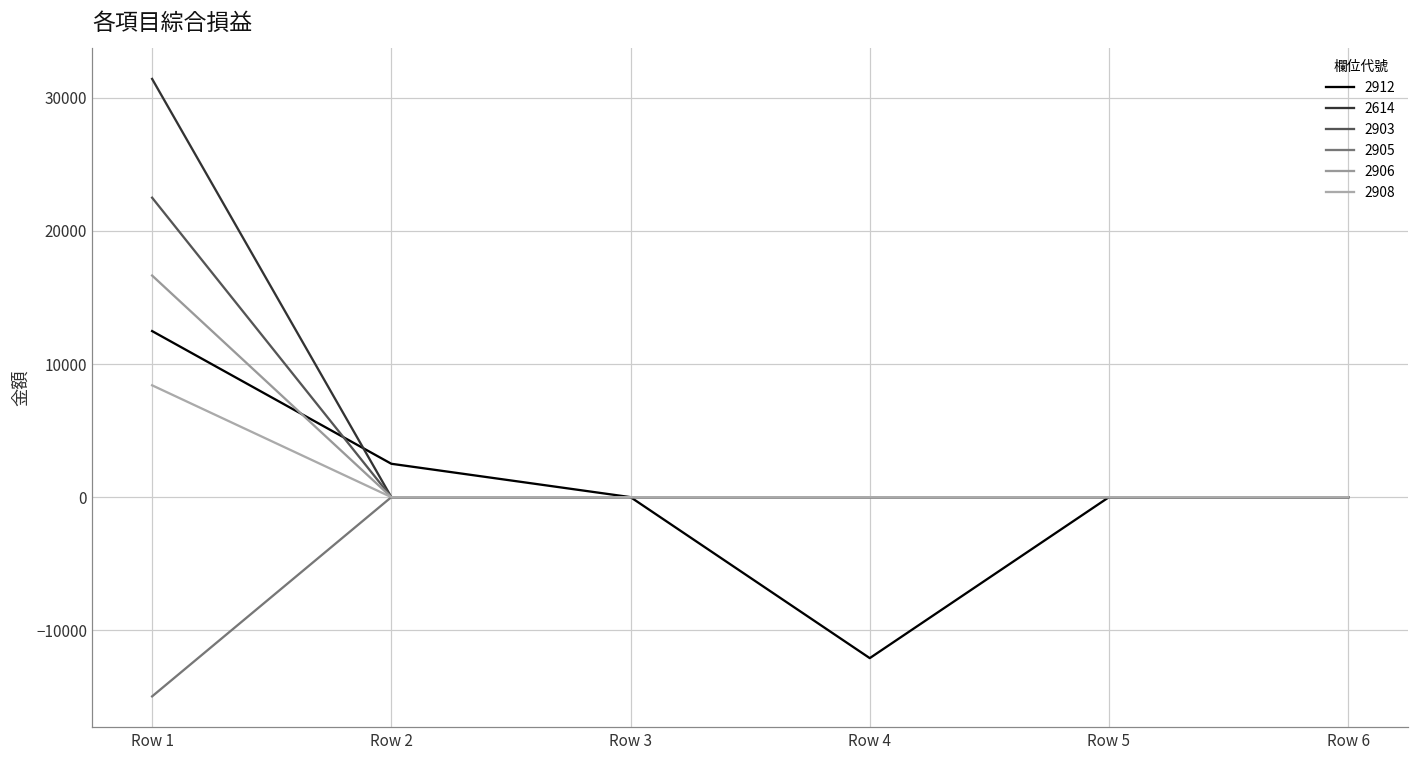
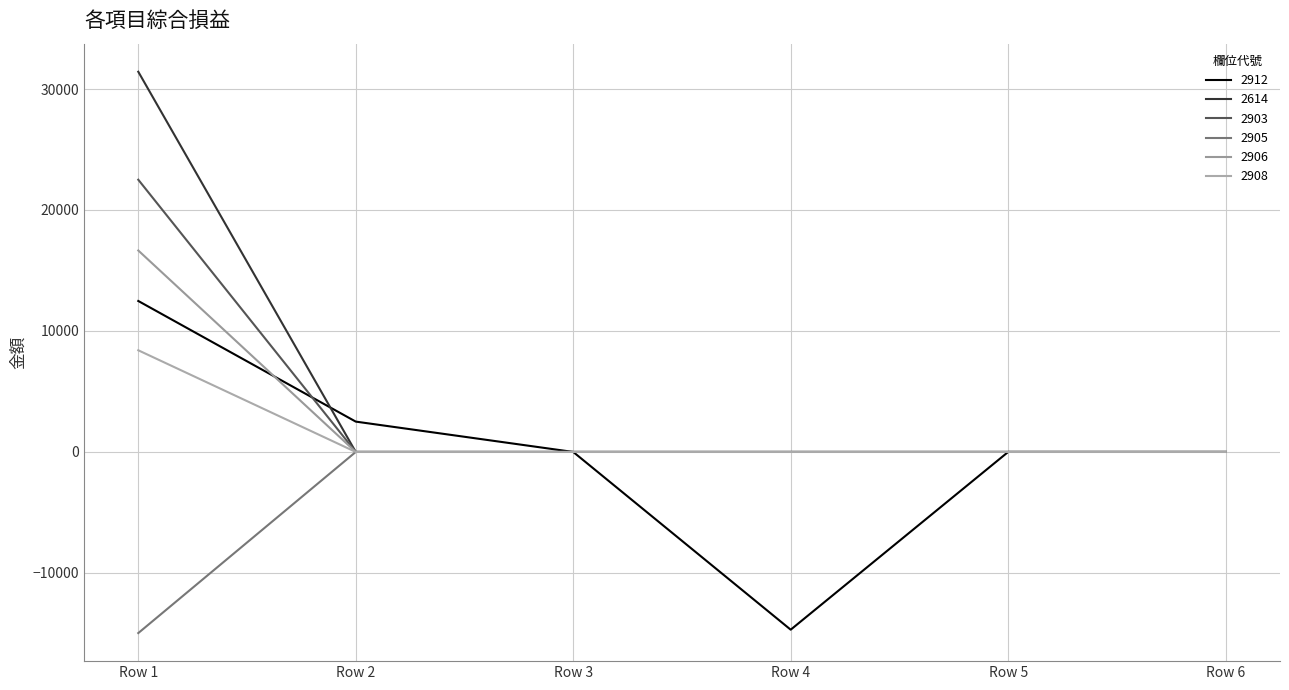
2912, Row 4: -12100 -> -14700
